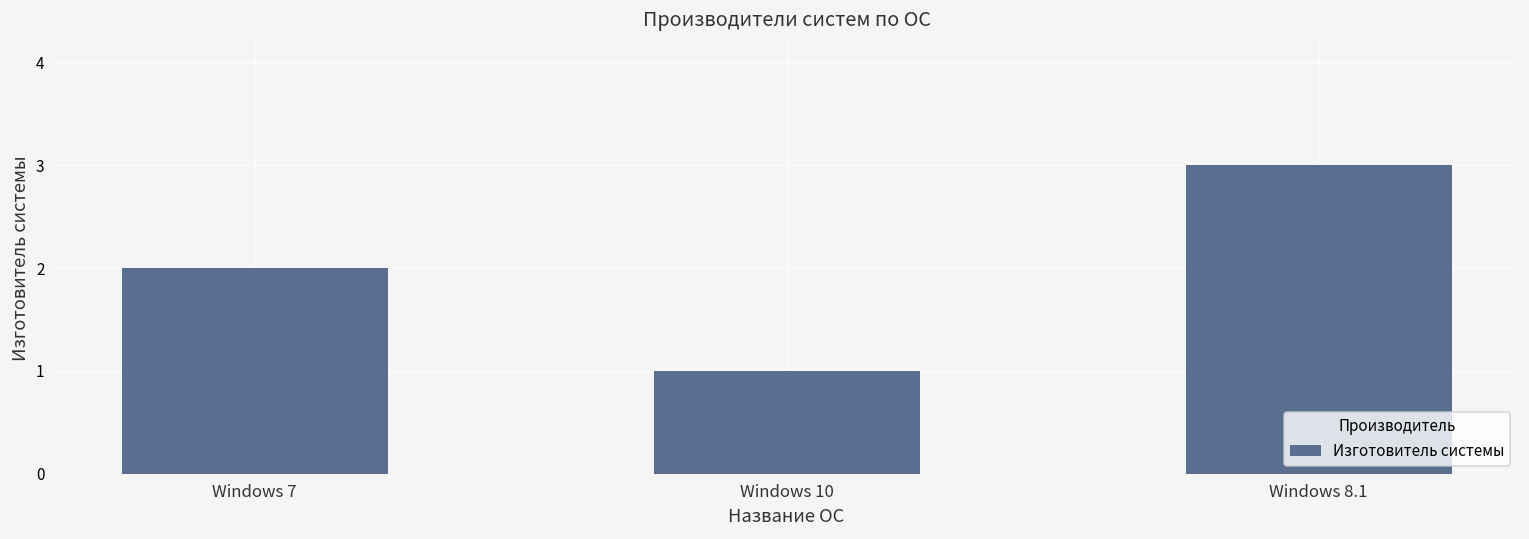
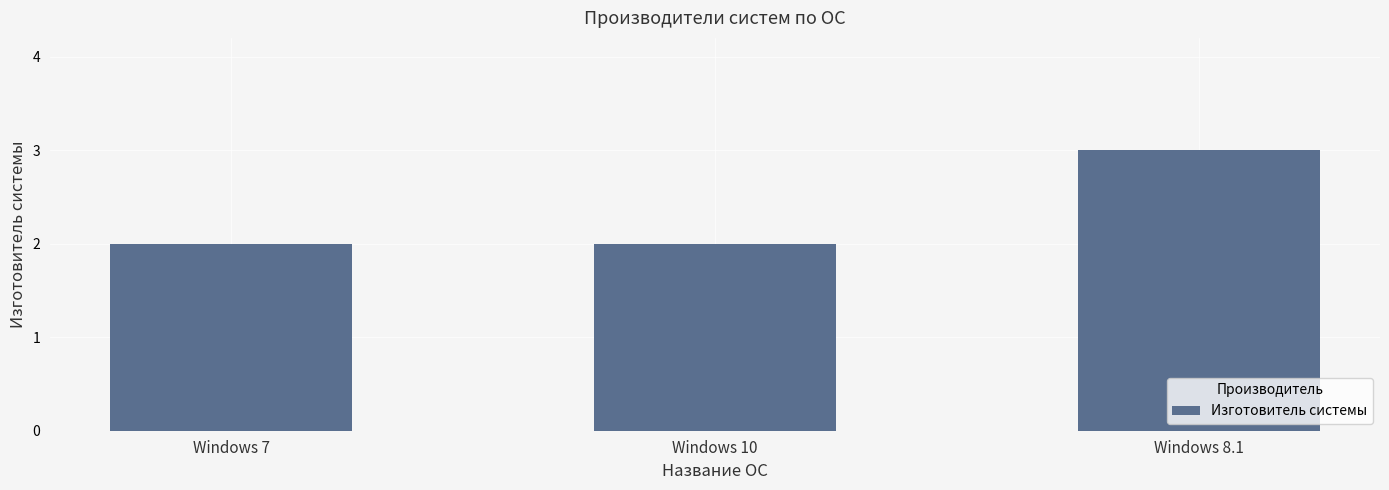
Windows 10: 1 -> 2
